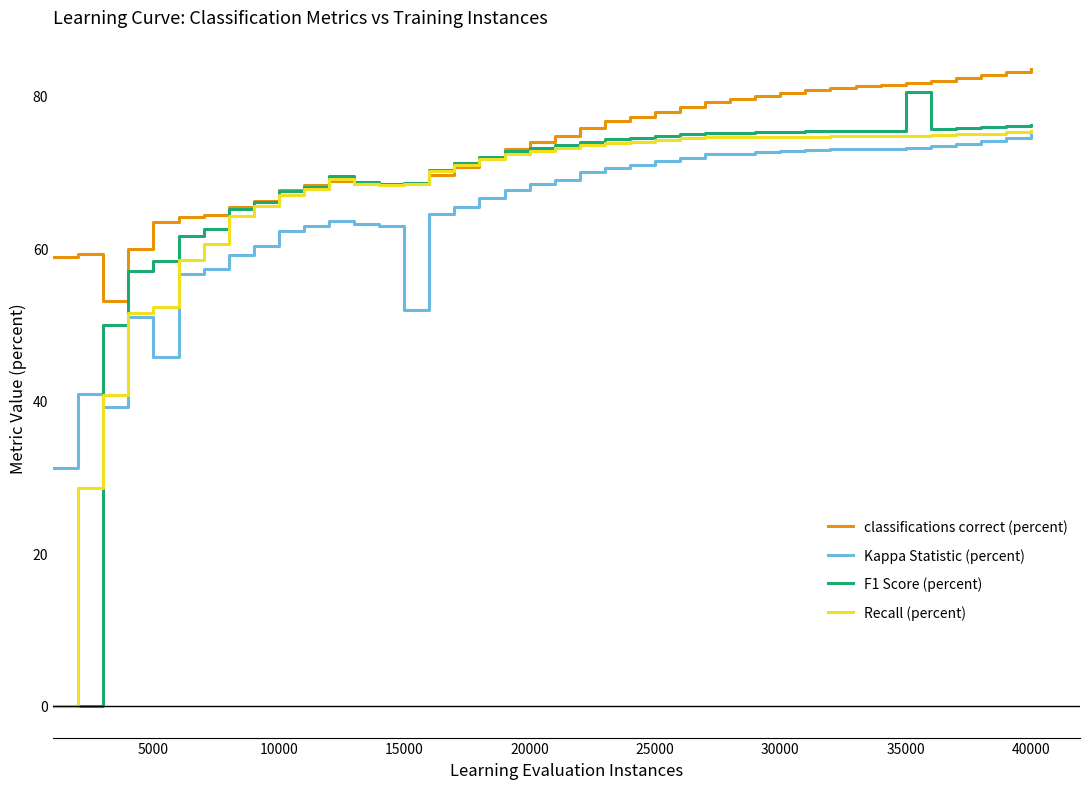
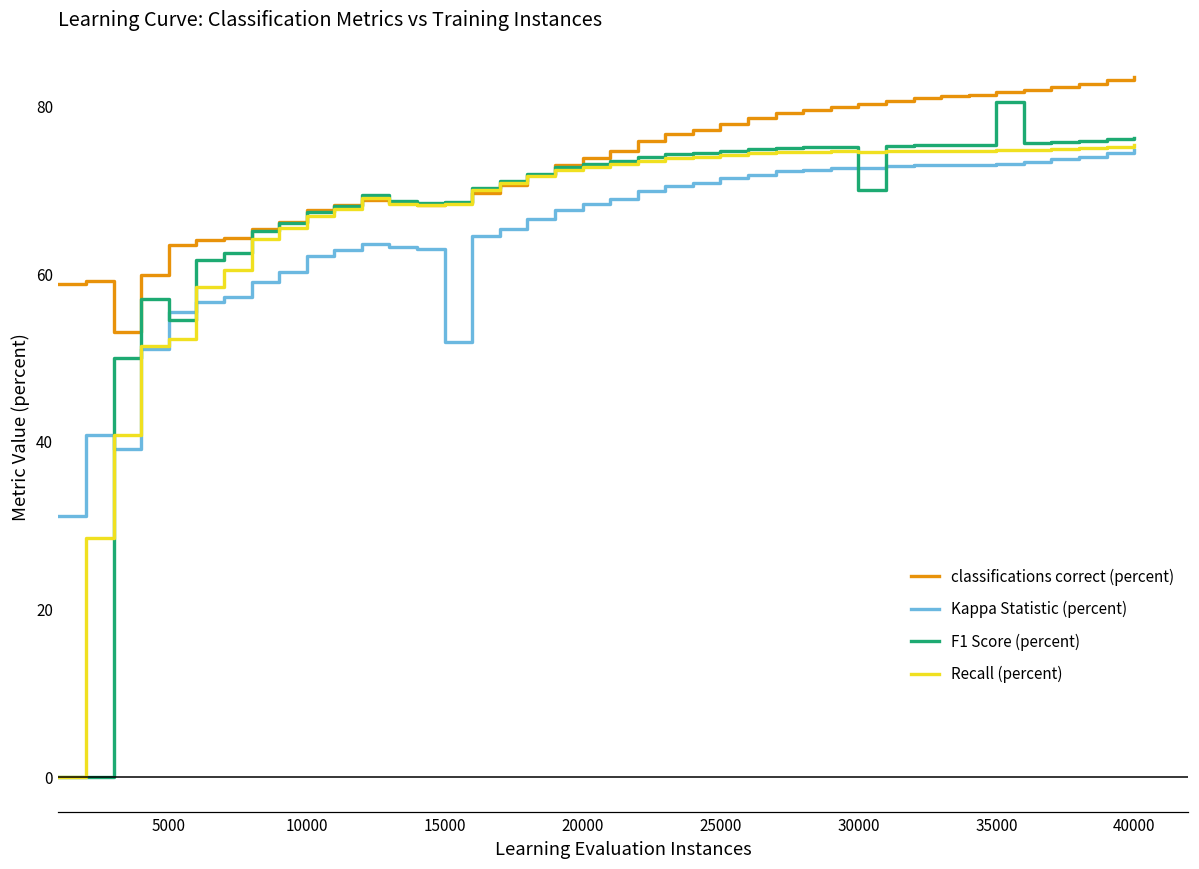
Kappa Statistic (percent), 5000: 46 -> 55
F1 Score (percent), 5000: 58 -> 55
F1 Score (percent), 30000: 75 -> 70
